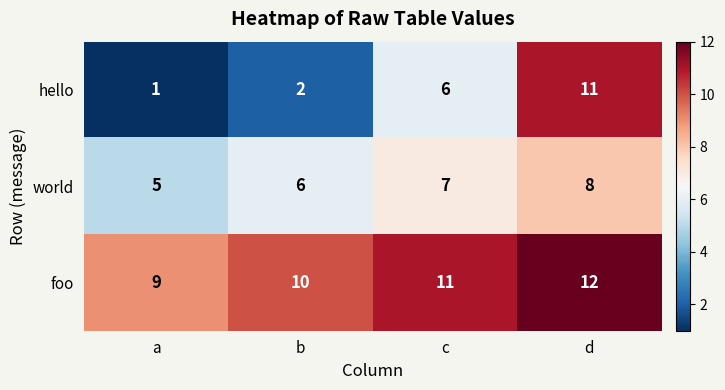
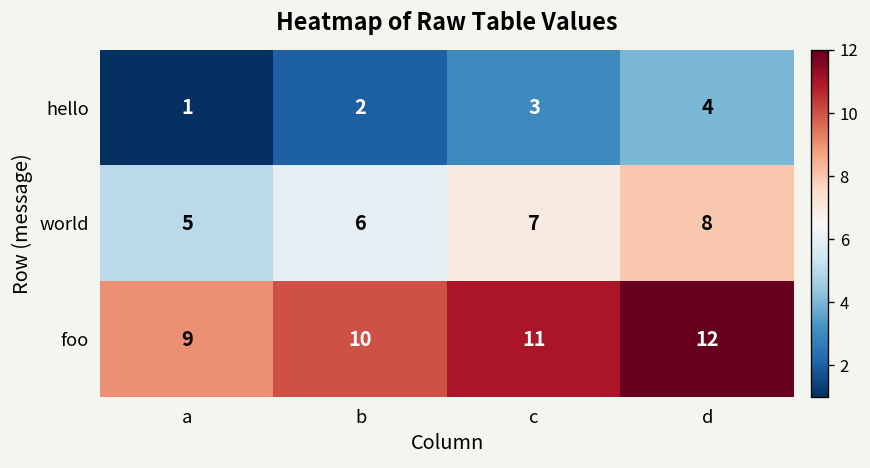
hello, c: 6 -> 3
hello, d: 11 -> 4
